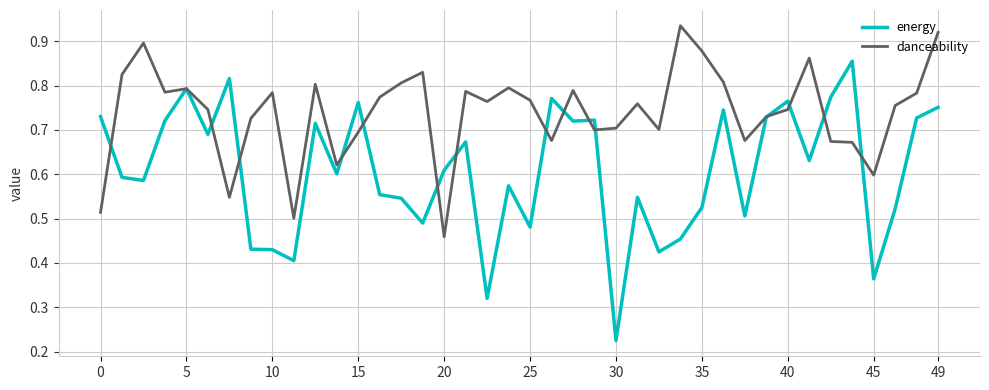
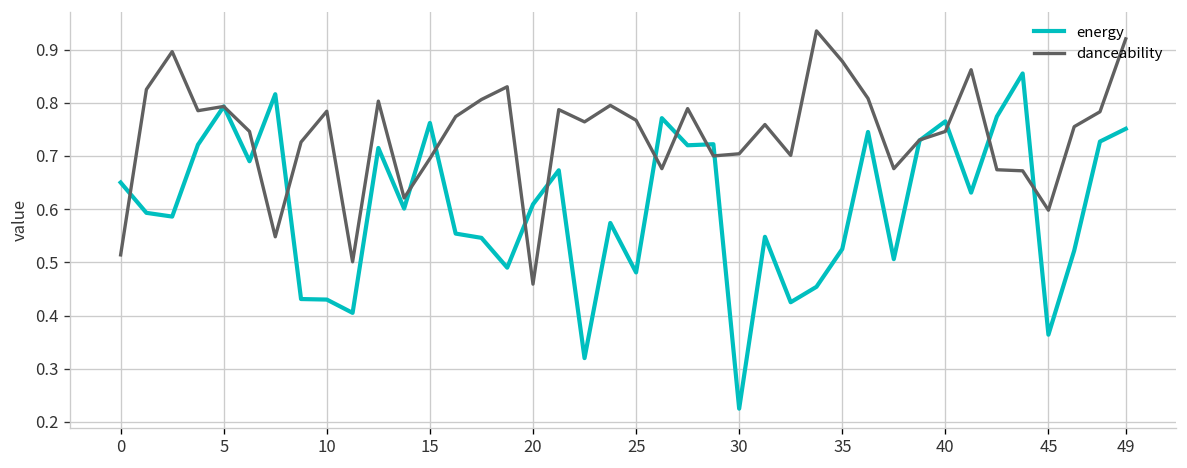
energy, 0: 0.73 -> 0.65
